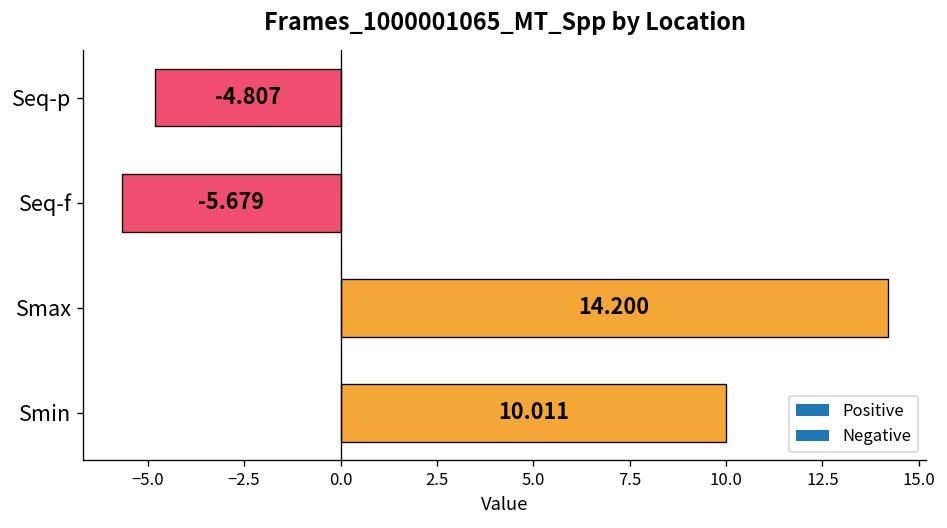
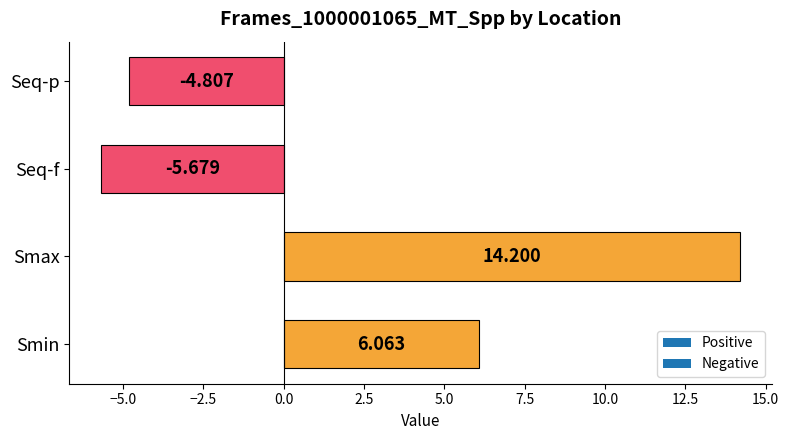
Smin: 10.011 -> 6.063
